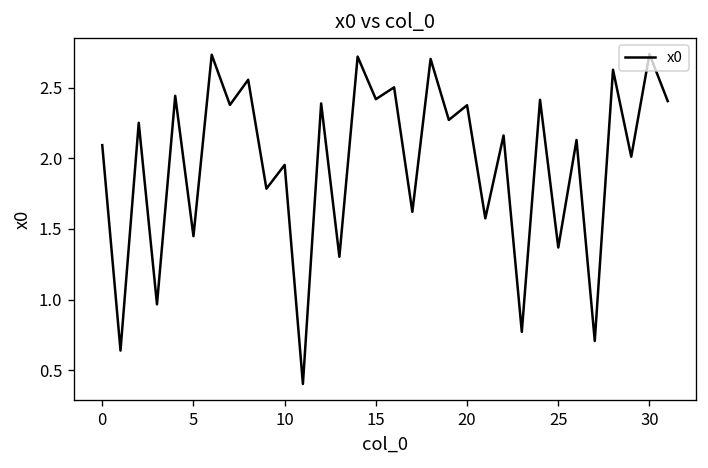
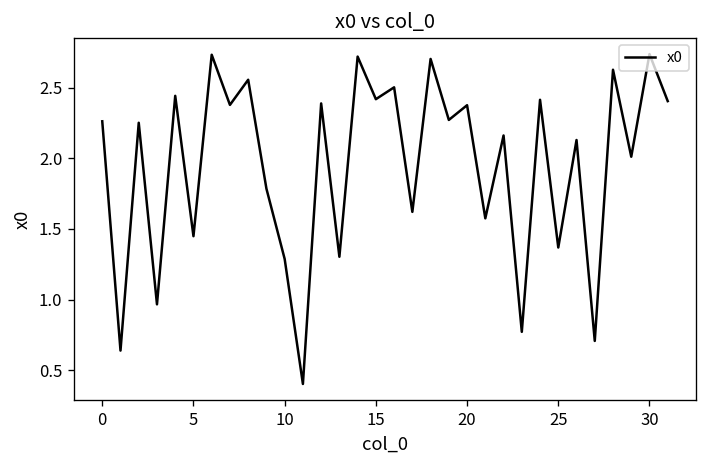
0: 2.09 -> 2.26
10: 1.95 -> 1.29
